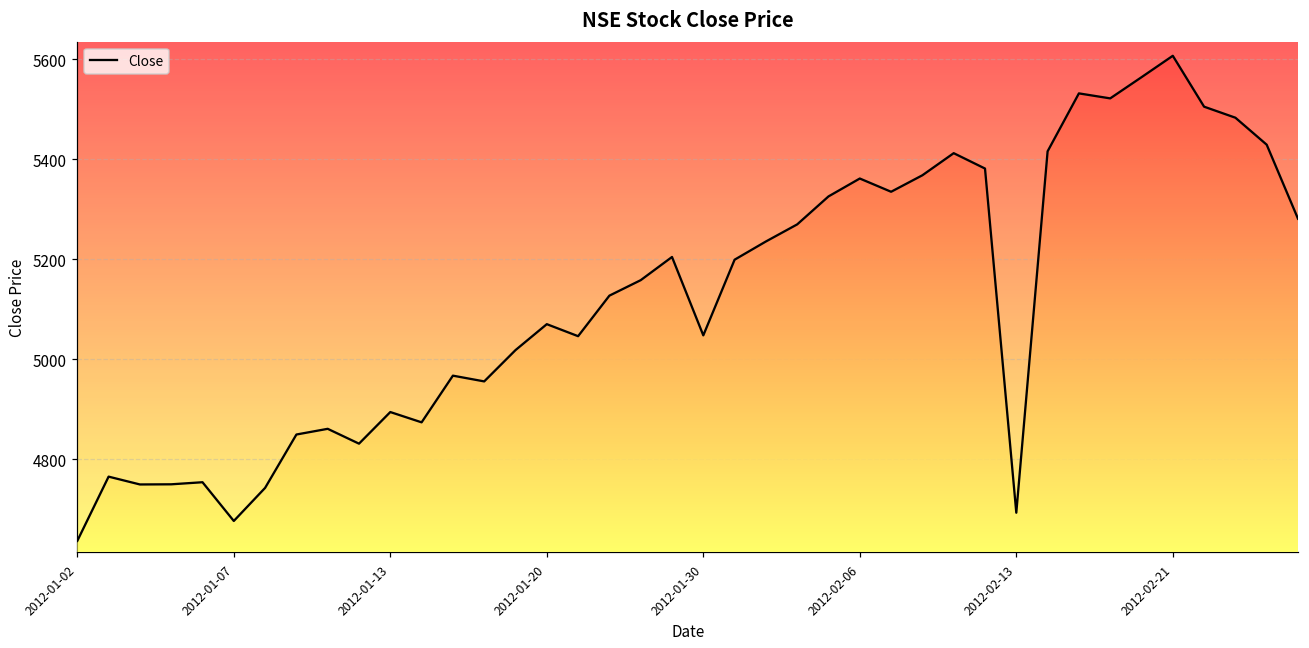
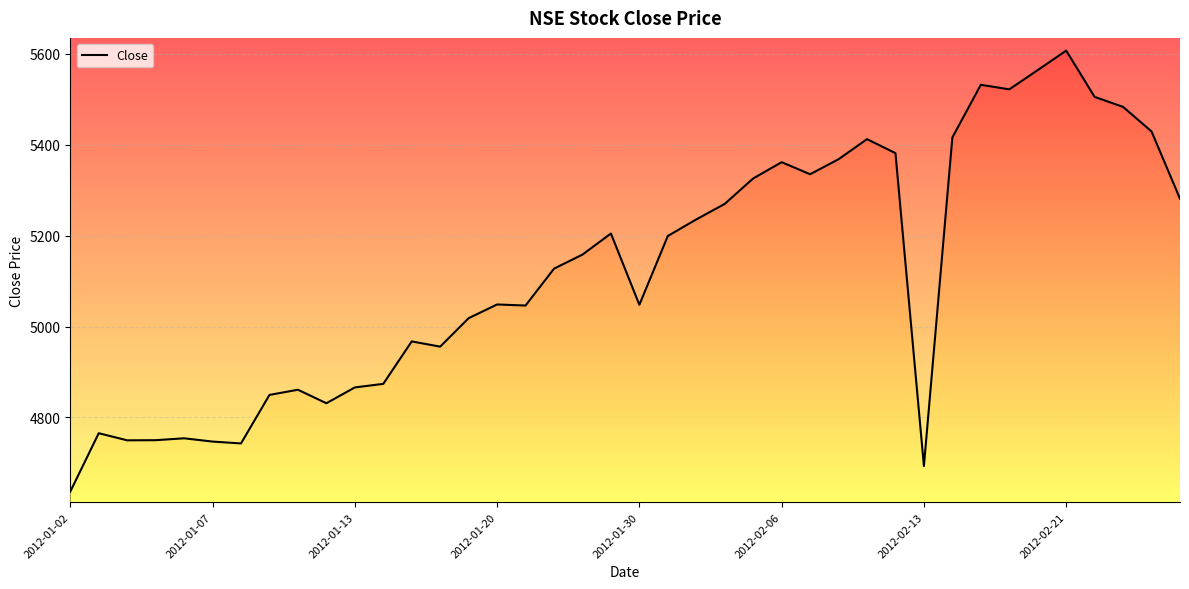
2012-01-07: 4680 -> 4750
2012-01-13: 4890 -> 4870
2012-01-20: 5070 -> 5050
